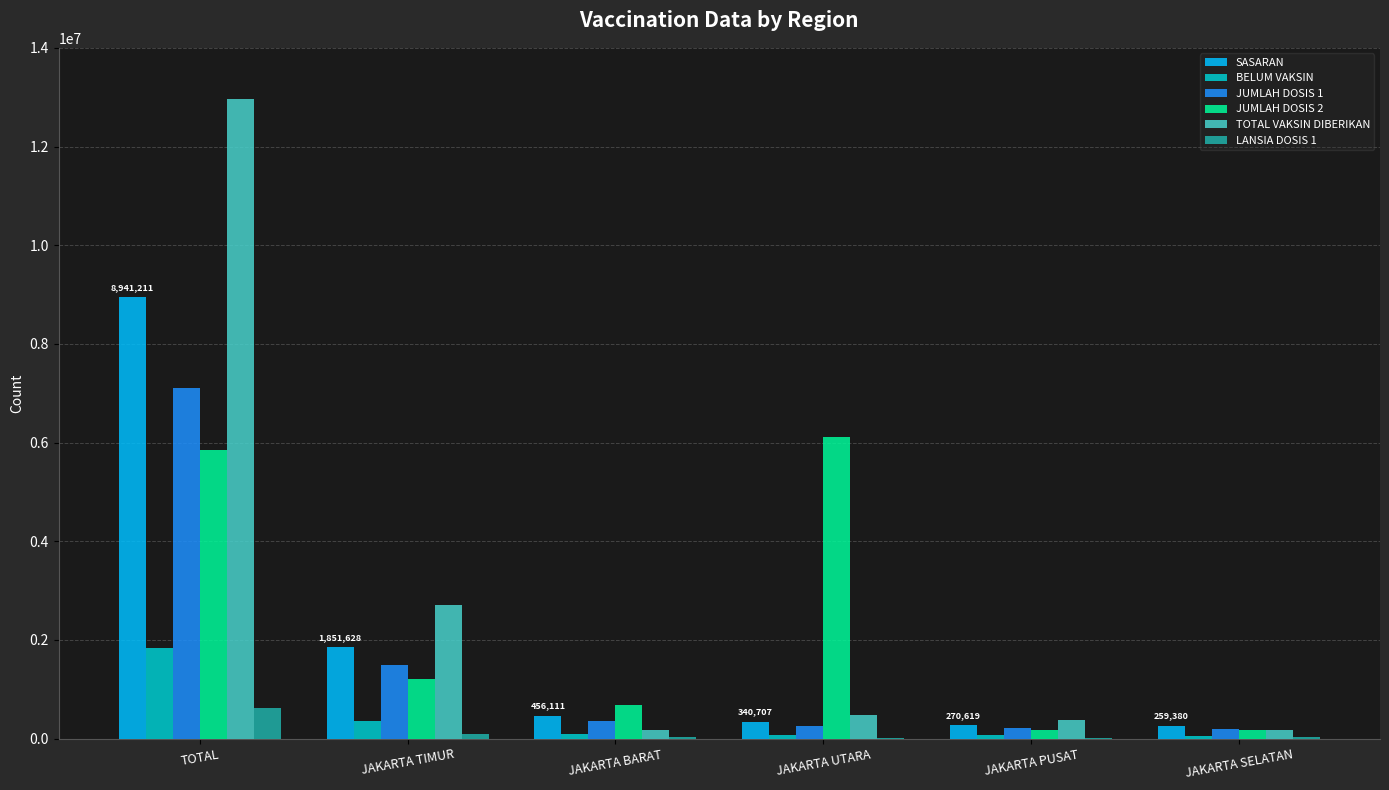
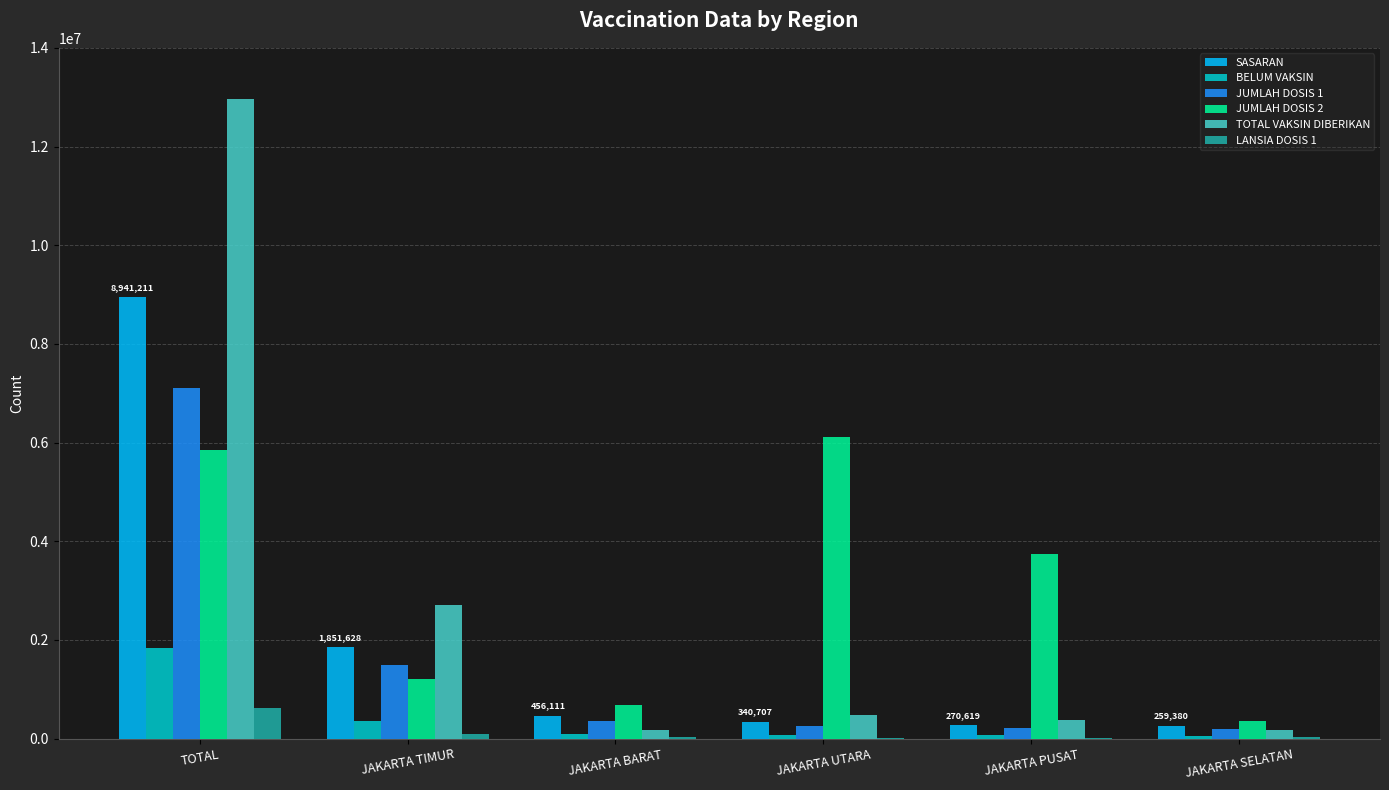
JUMLAH DOSIS 2, JAKARTA PUSAT: 200000 -> 3700000
JUMLAH DOSIS 2, JAKARTA SELATAN: 200000 -> 400000
